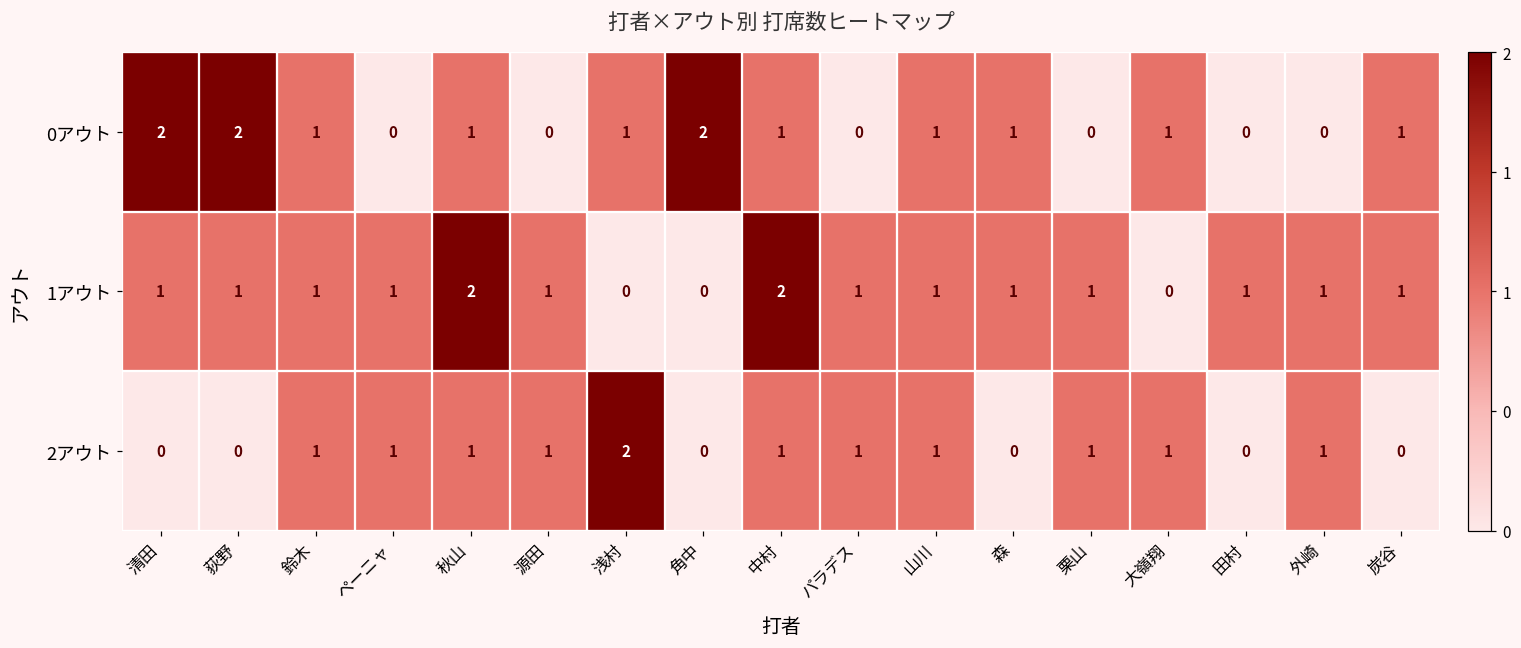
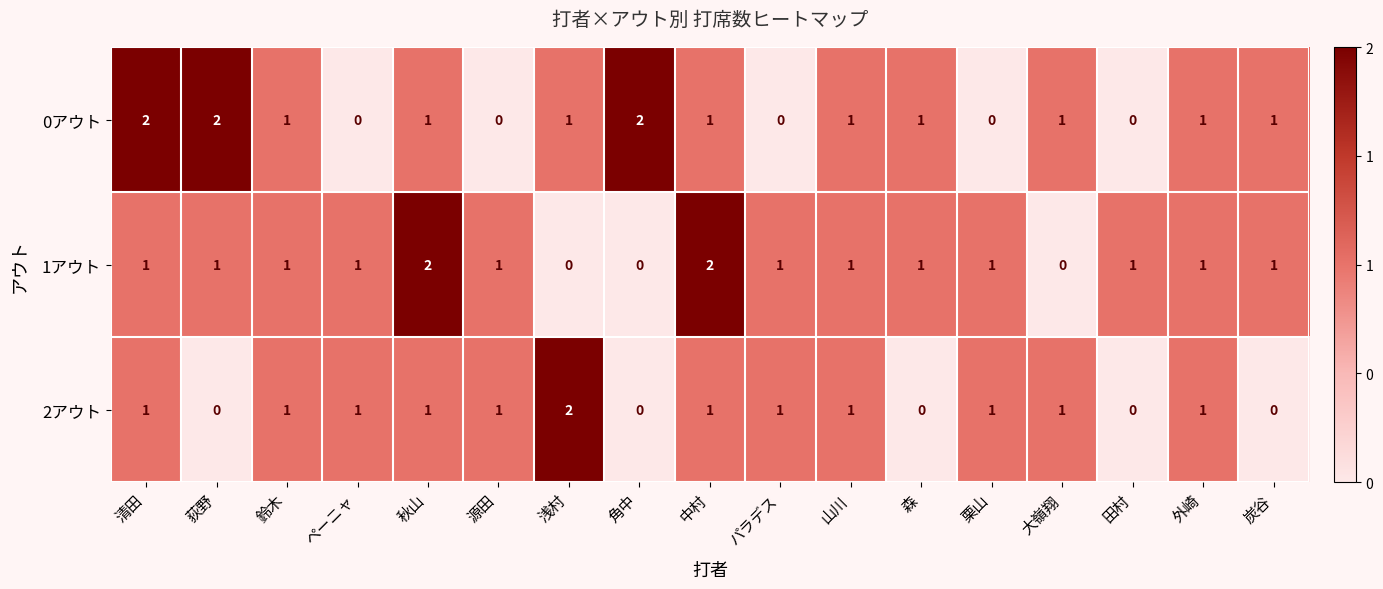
0アウト, 外崎: 0 -> 1
2アウト, 清田: 0 -> 1
